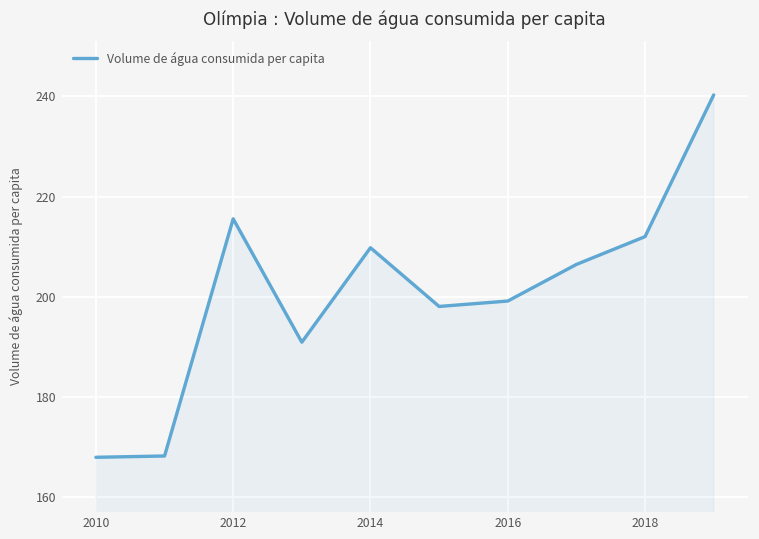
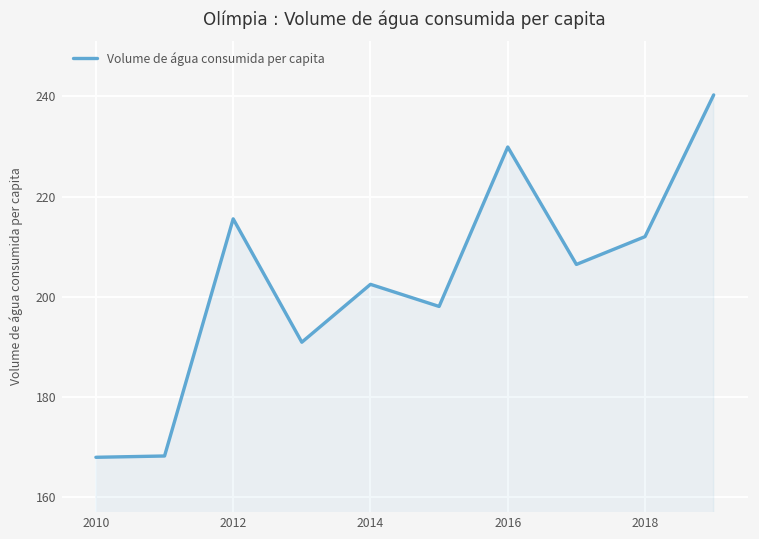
2014: 210 -> 202
2016: 199 -> 230
